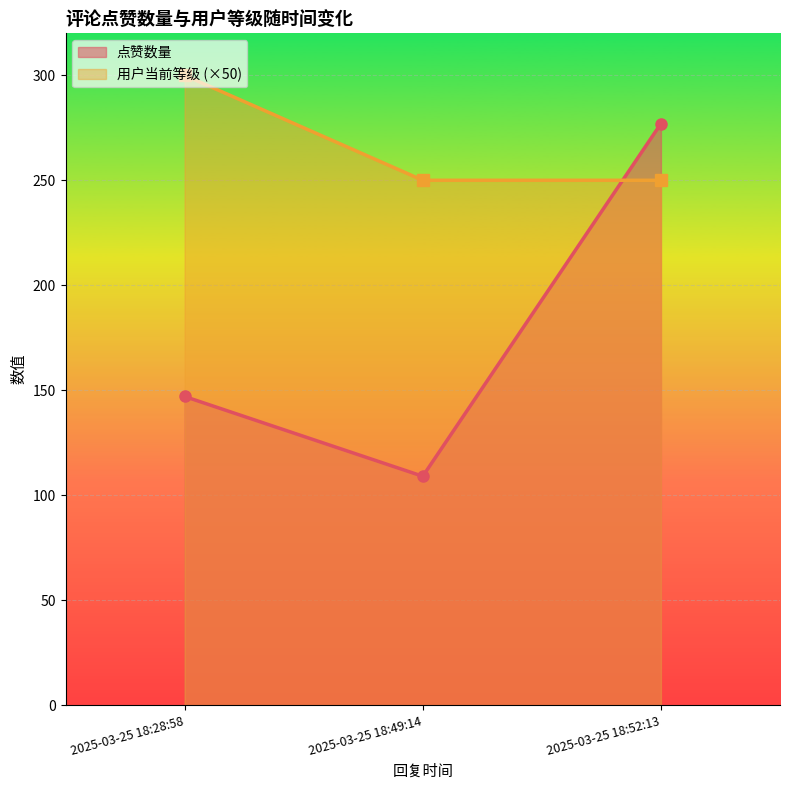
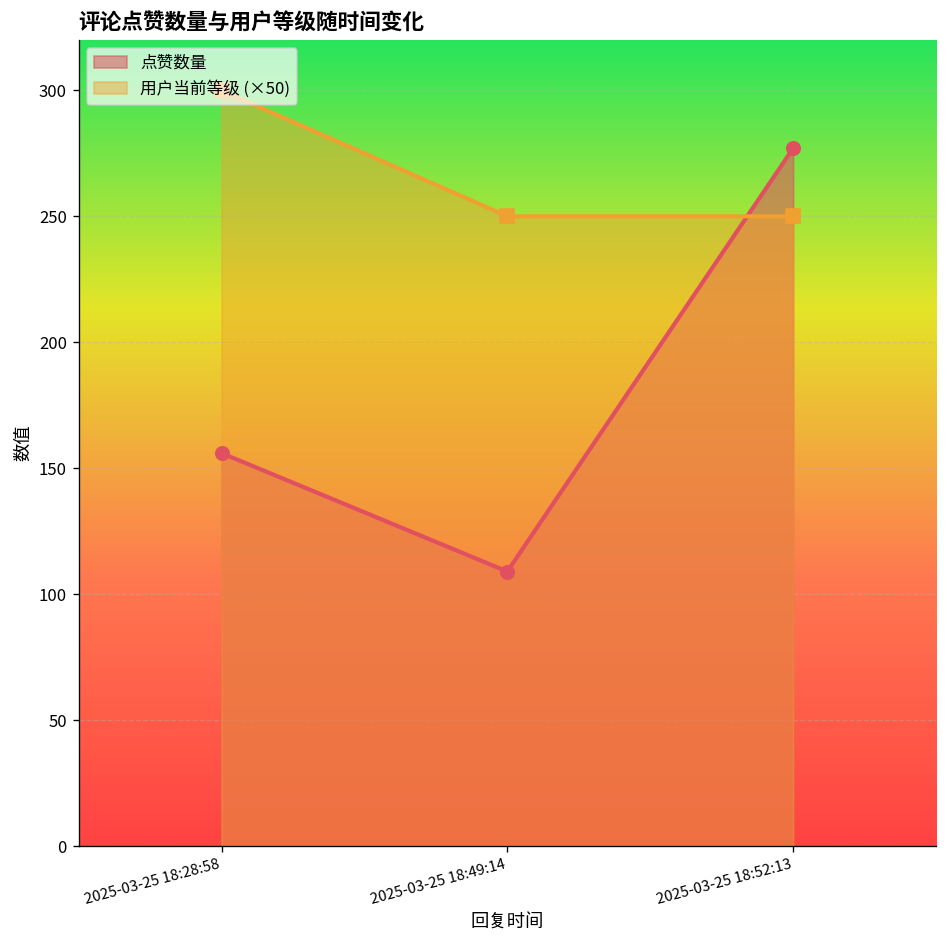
点赞数量, 2025-03-25 18:28:58: 147 -> 156
